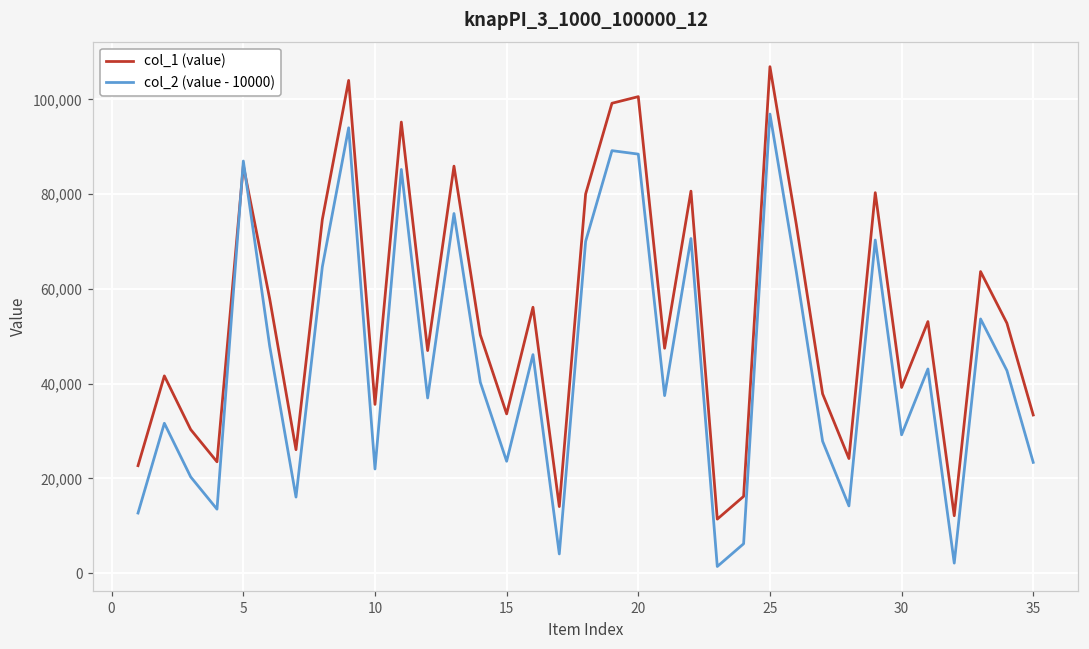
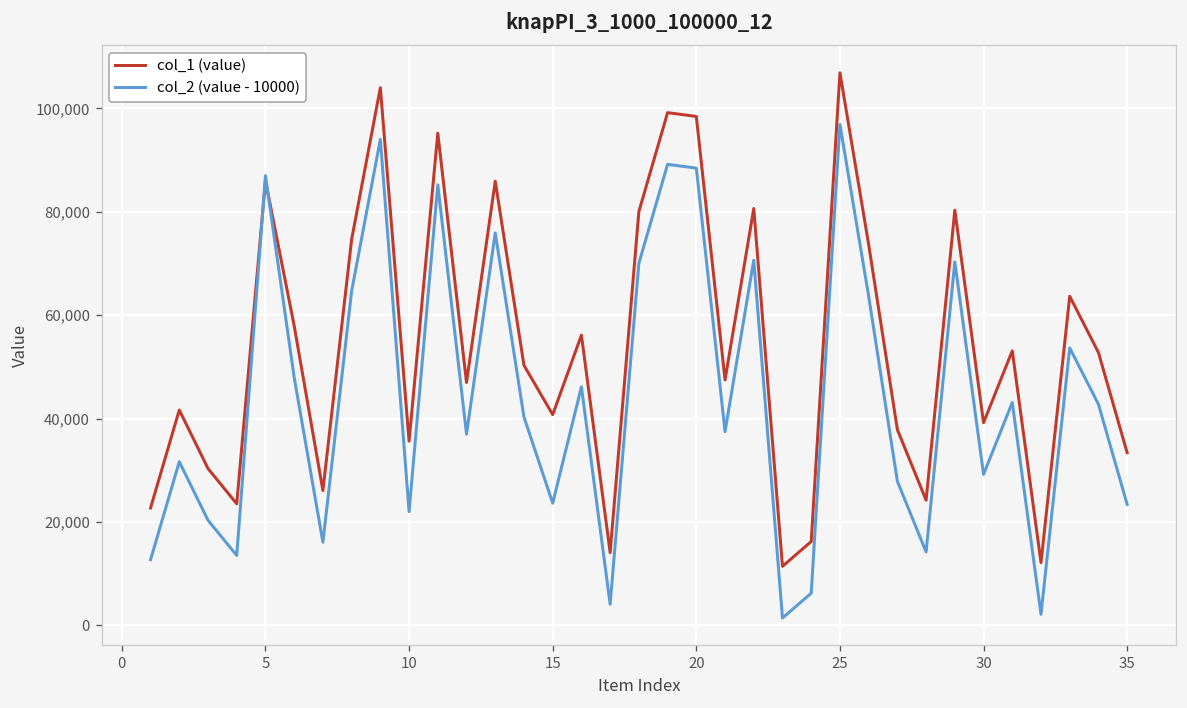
col_1 (value), 15: 34,000 -> 41,000
col_1 (value), 20: 101,000 -> 98,000
